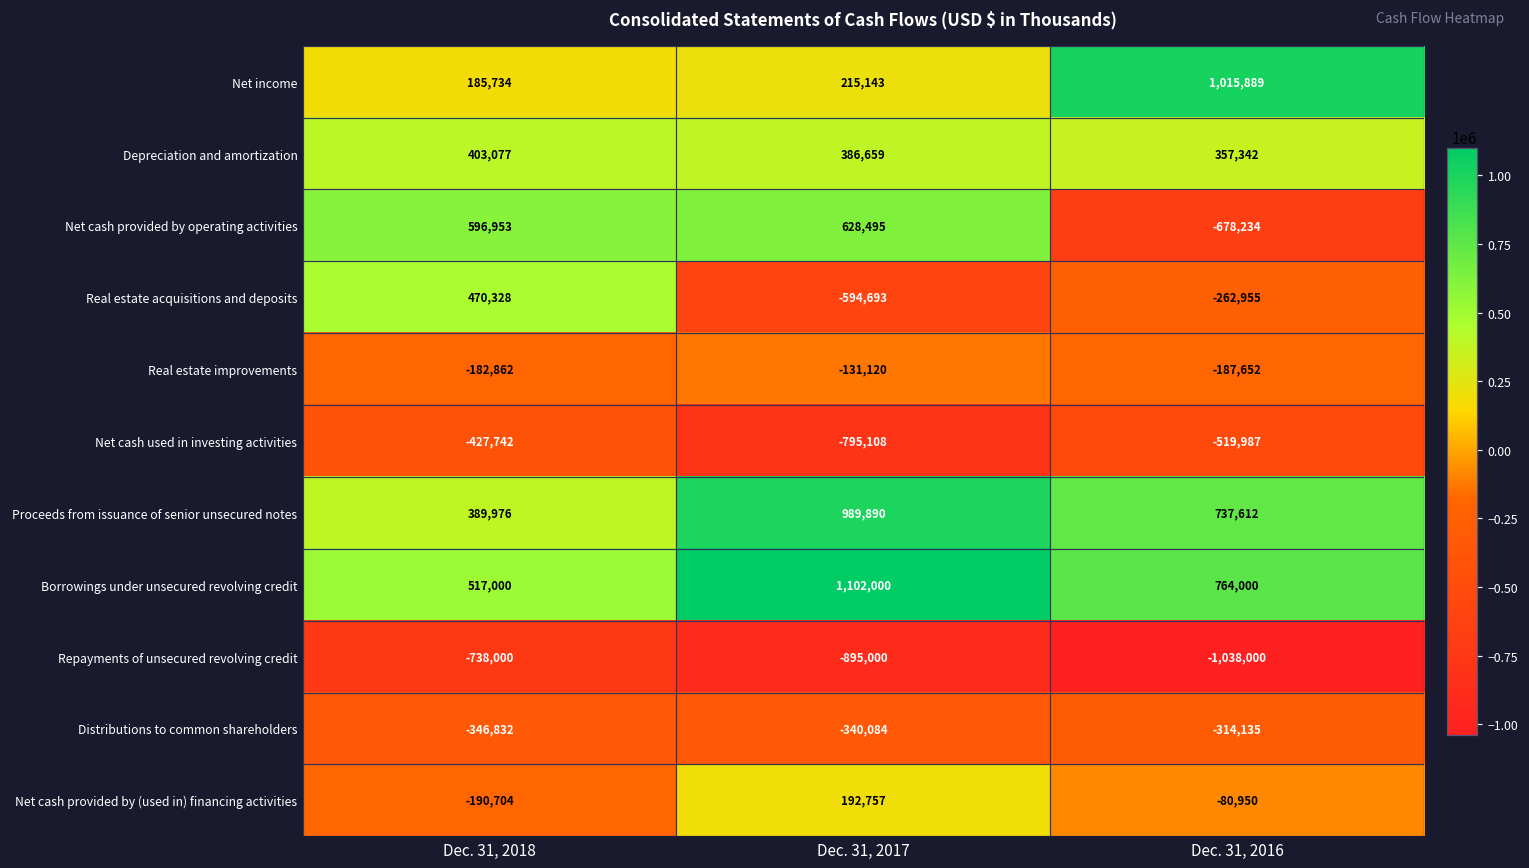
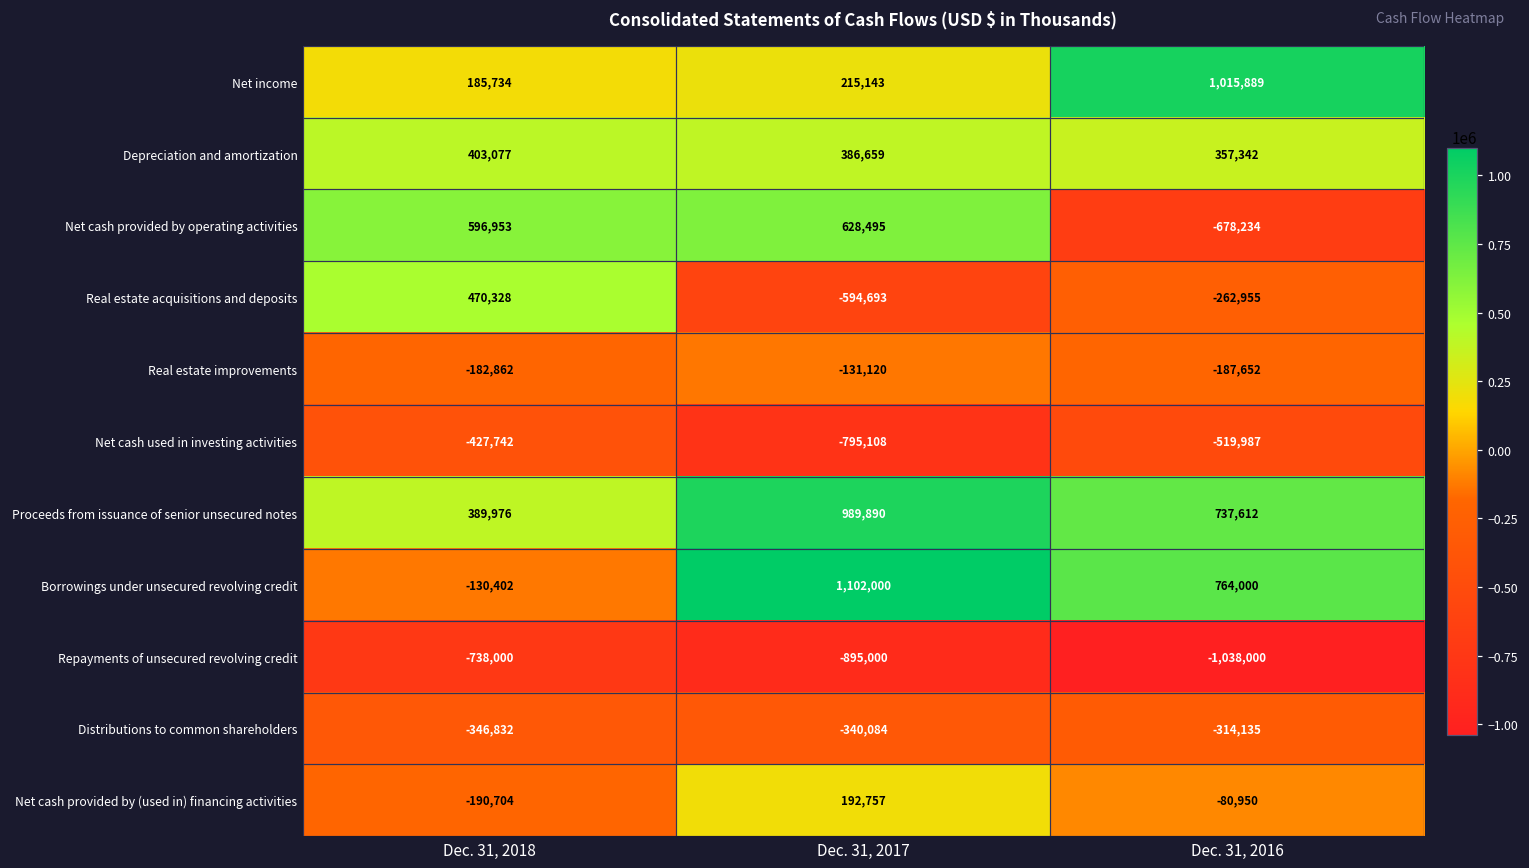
Borrowings under unsecured revolving credit, Dec. 31, 2018: 517,000 -> -130,402
